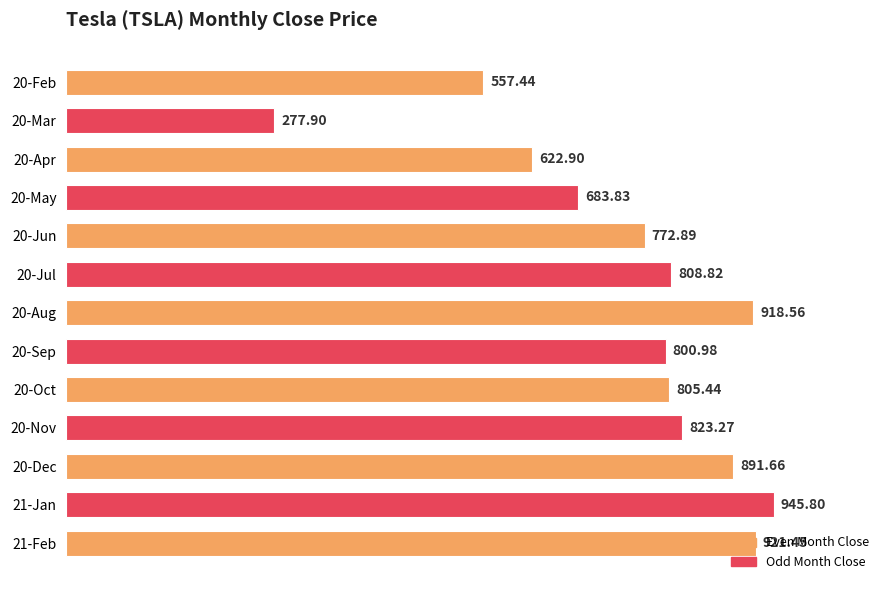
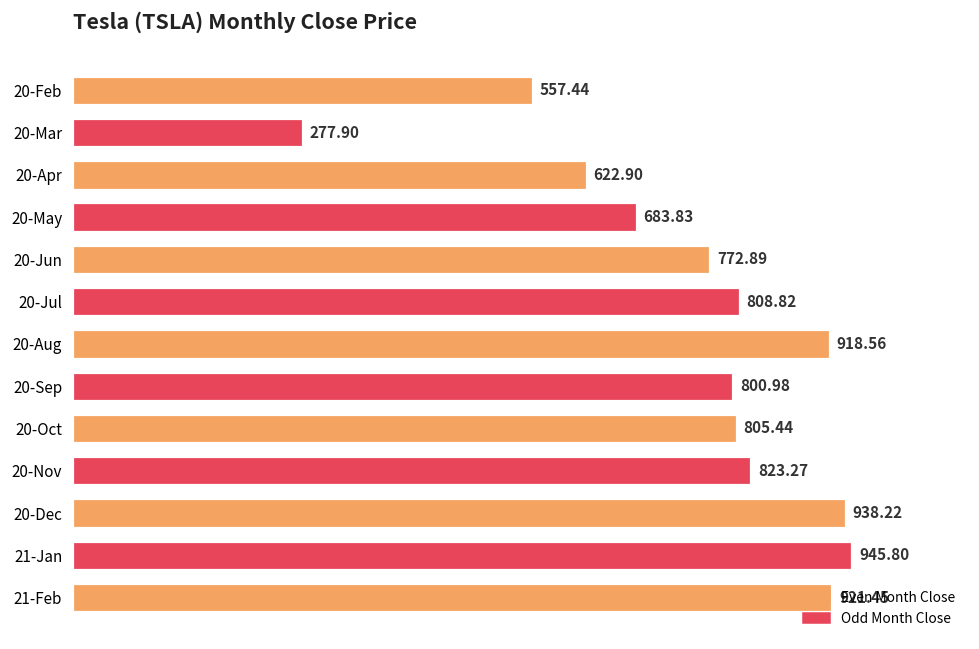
20-Dec: 891.66 -> 938.22
